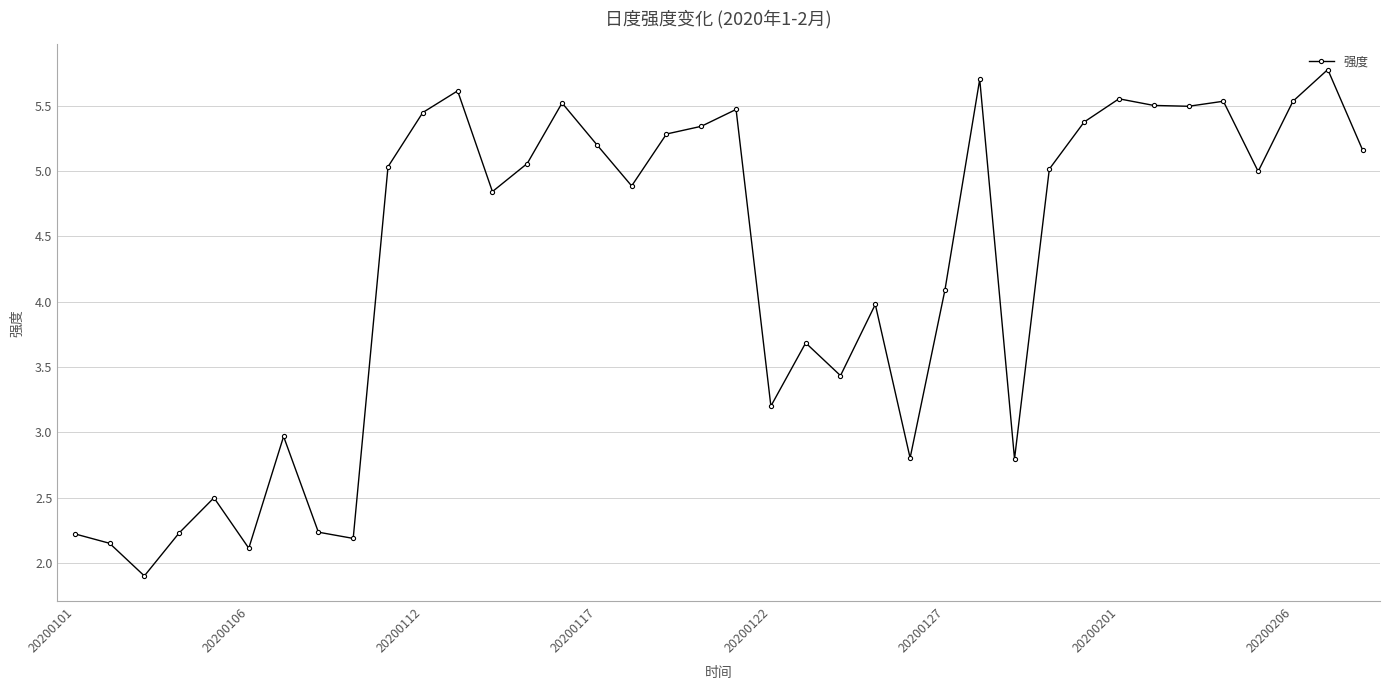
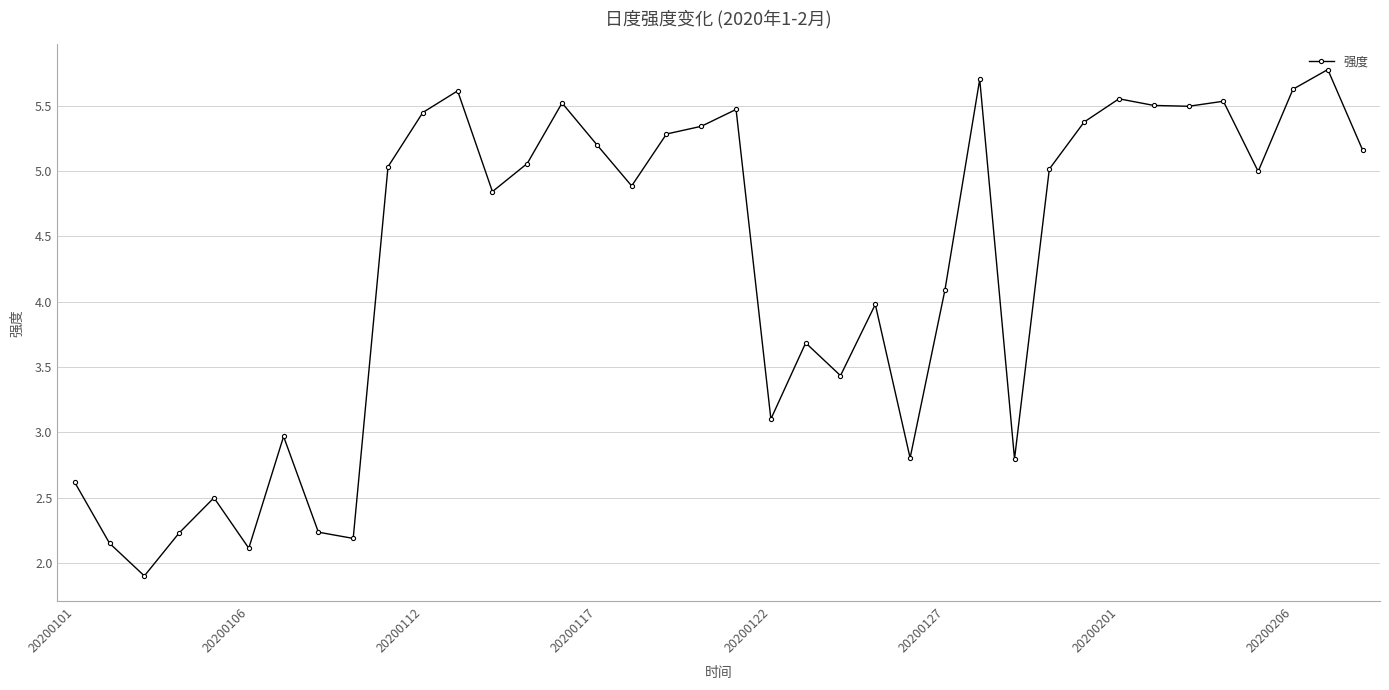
20200101: 2.22 -> 2.62
20200122: 3.20 -> 3.10
20200206: 5.54 -> 5.63
